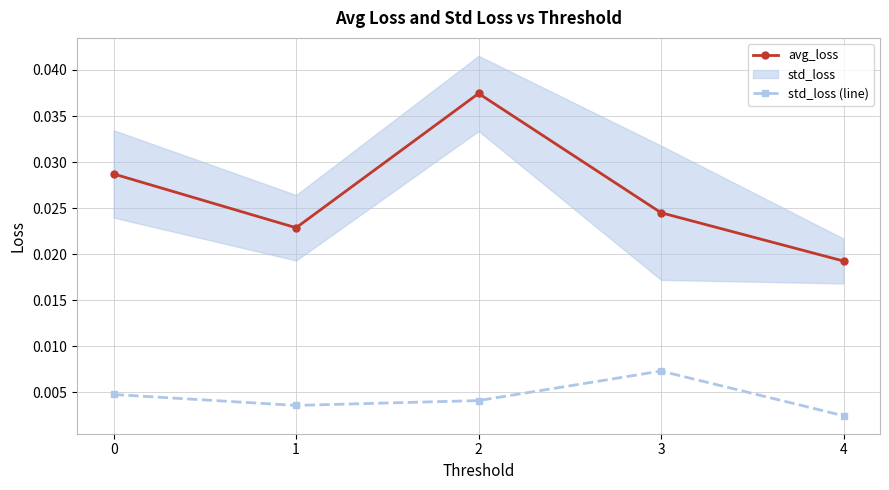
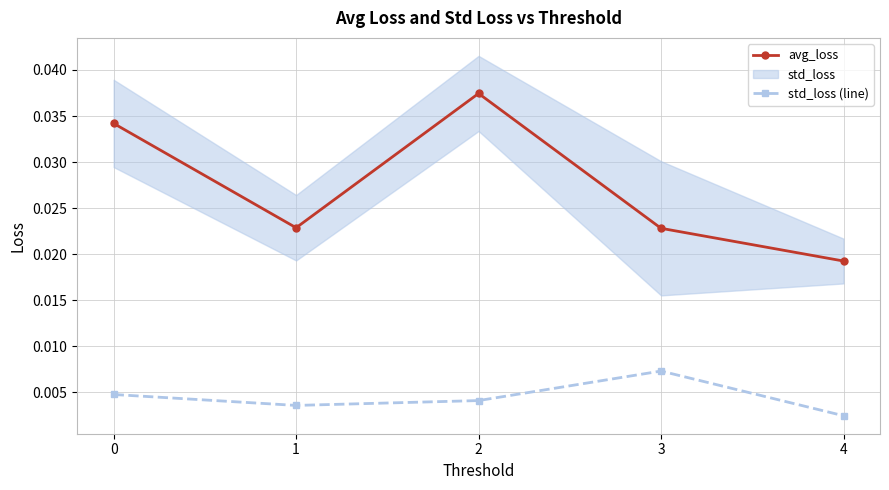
avg_loss, 0: 0.029 -> 0.034
avg_loss, 3: 0.024 -> 0.023
